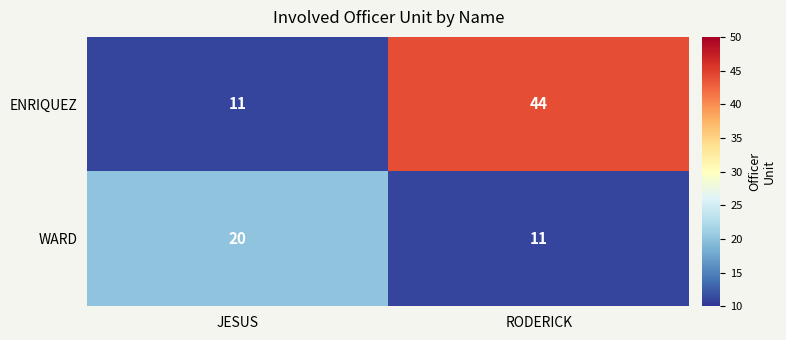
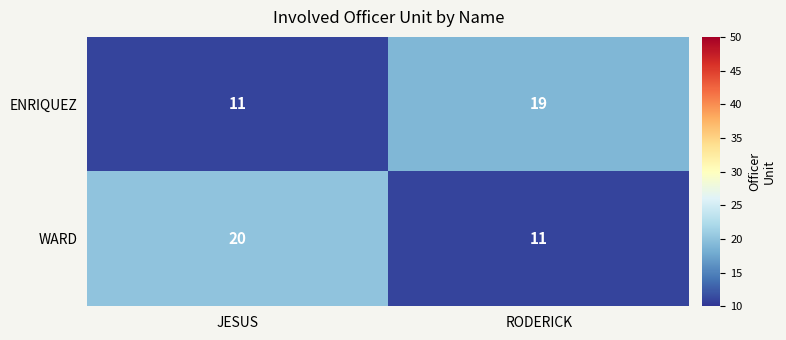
ENRIQUEZ, RODERICK: 44 -> 19
